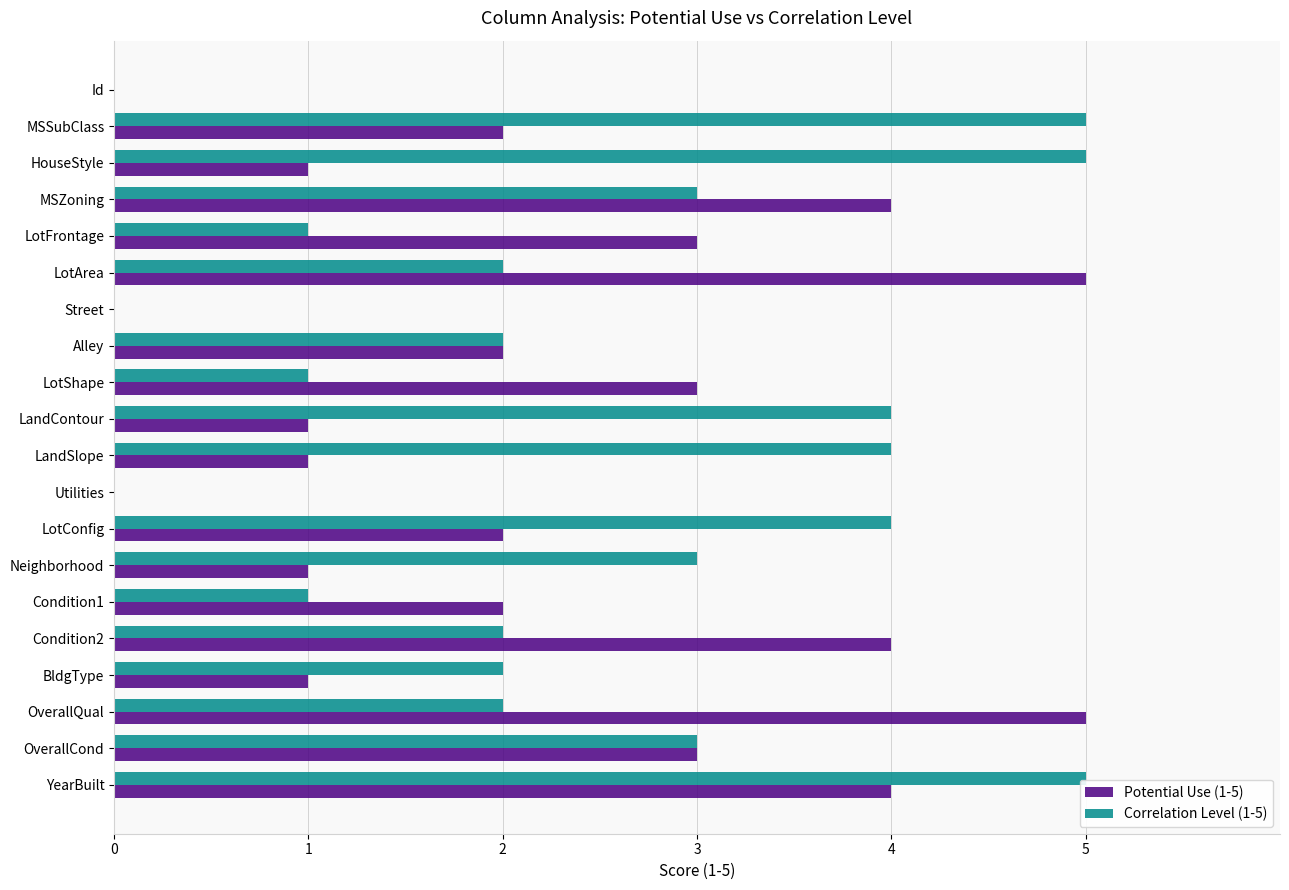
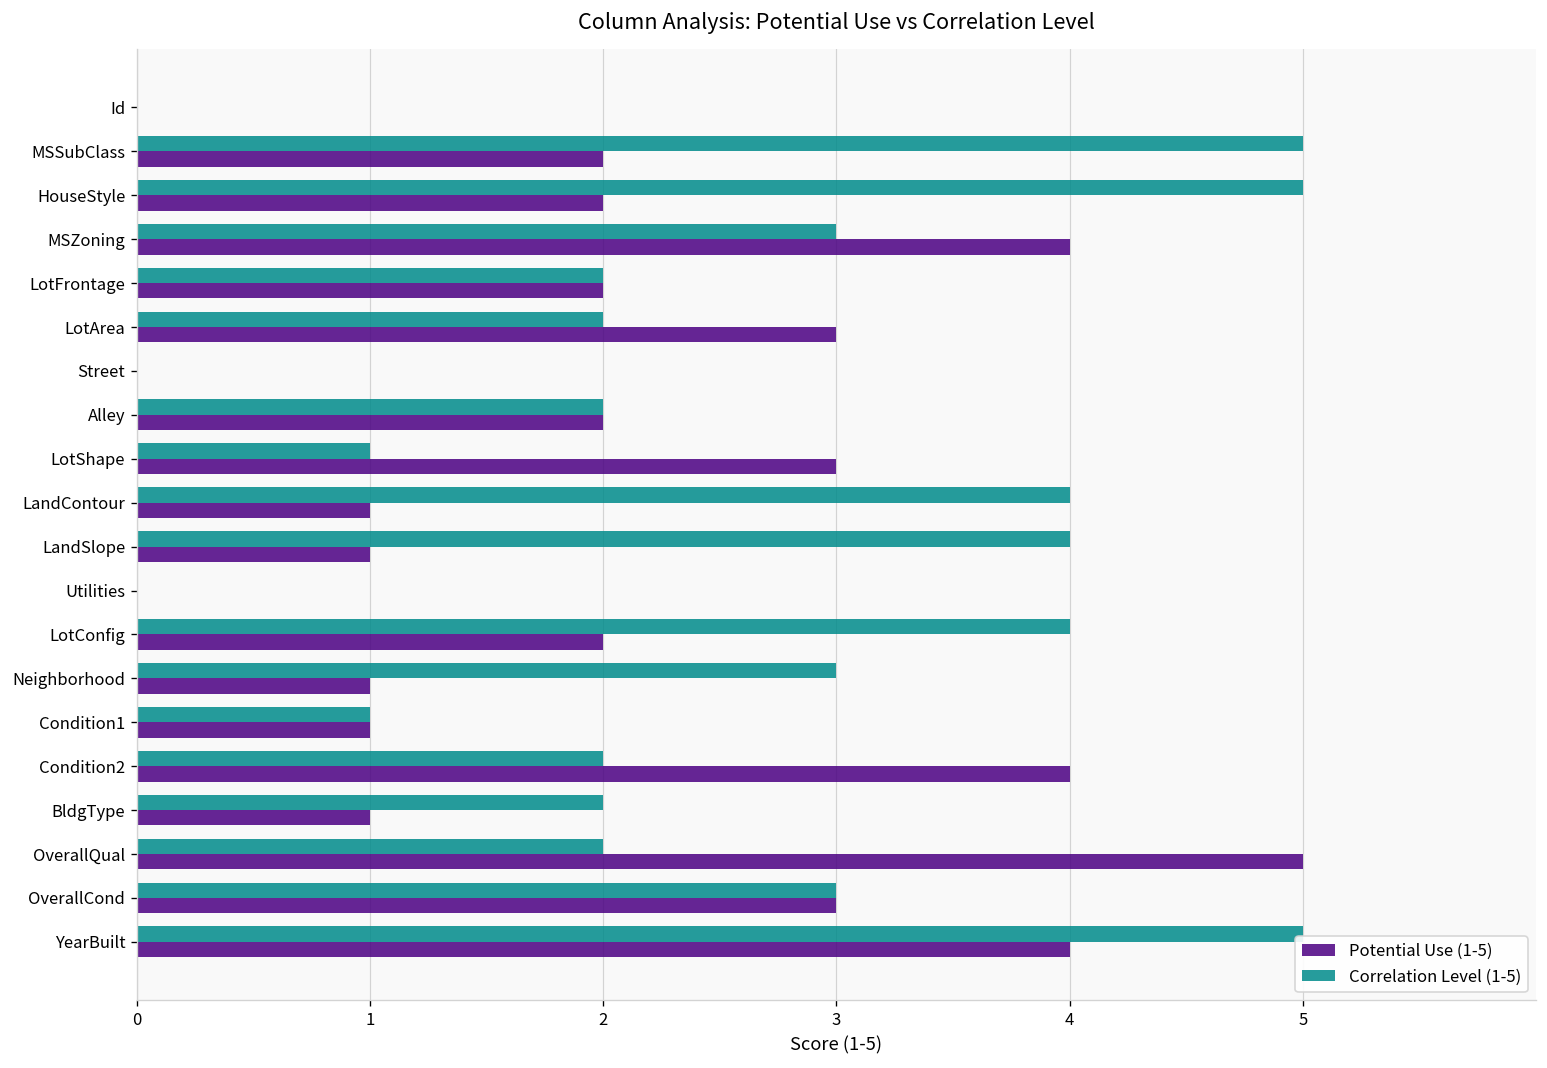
Potential Use (1-5), HouseStyle: 1 -> 2
Correlation Level (1-5), LotFrontage: 1 -> 2
Potential Use (1-5), LotFrontage: 3 -> 2
Potential Use (1-5), LotArea: 5 -> 3
Potential Use (1-5), Condition1: 2 -> 1
